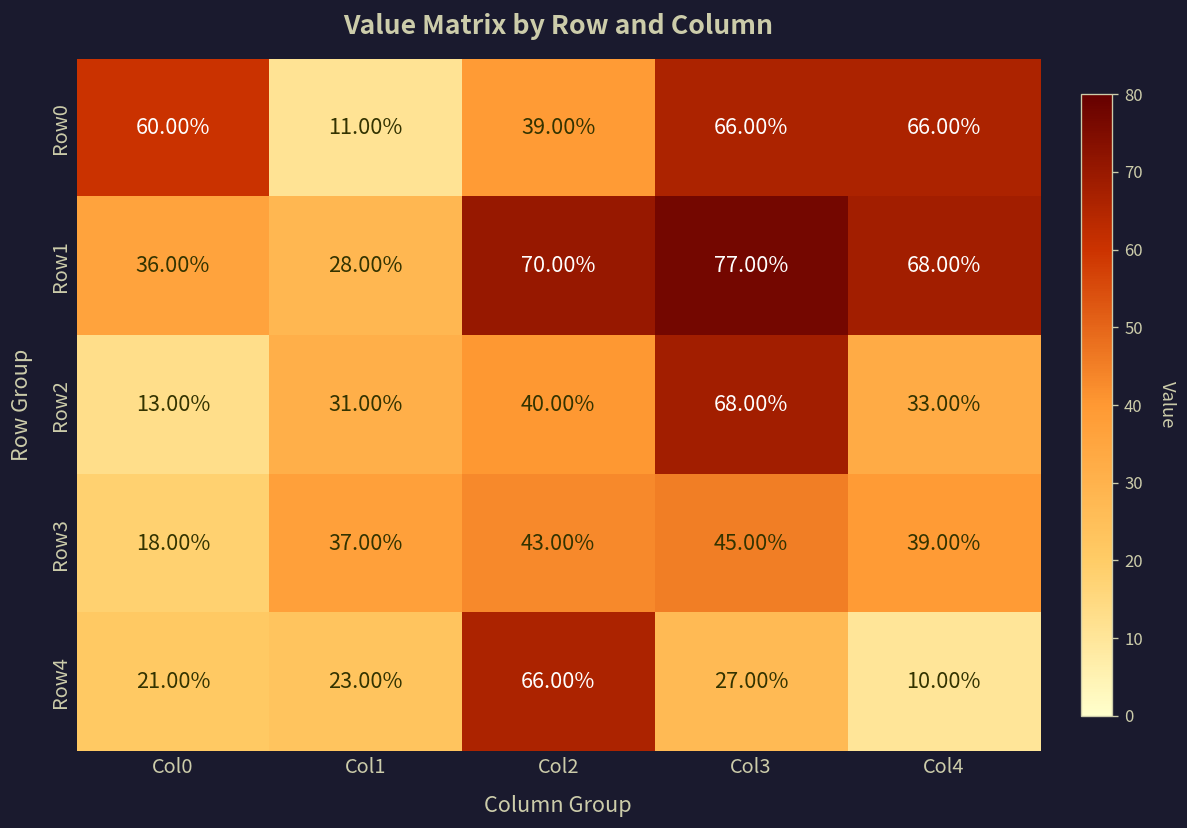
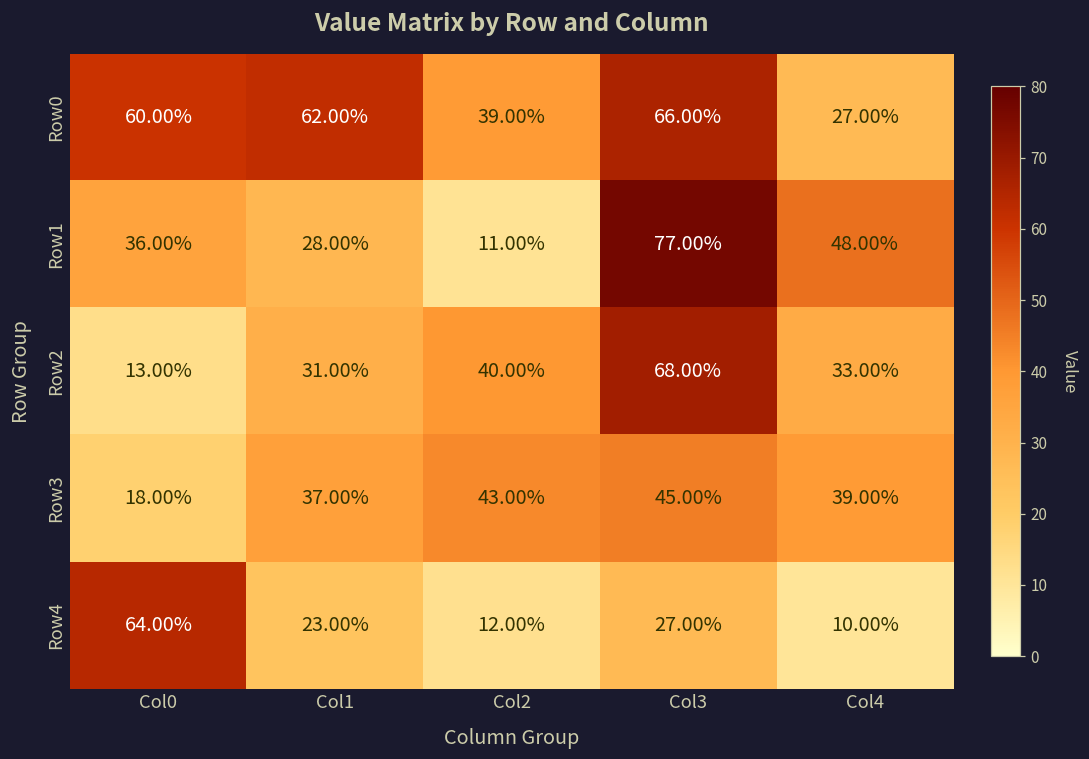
Row0, Col1: 11.00% -> 62.00%
Row0, Col4: 66.00% -> 27.00%
Row1, Col2: 70.00% -> 11.00%
Row1, Col4: 68.00% -> 48.00%
Row4, Col0: 21.00% -> 64.00%
Row4, Col2: 66.00% -> 12.00%
